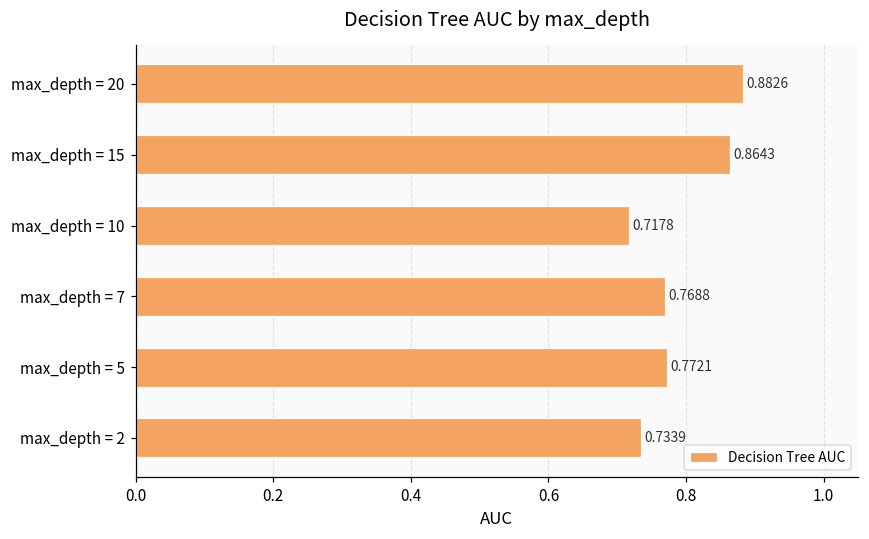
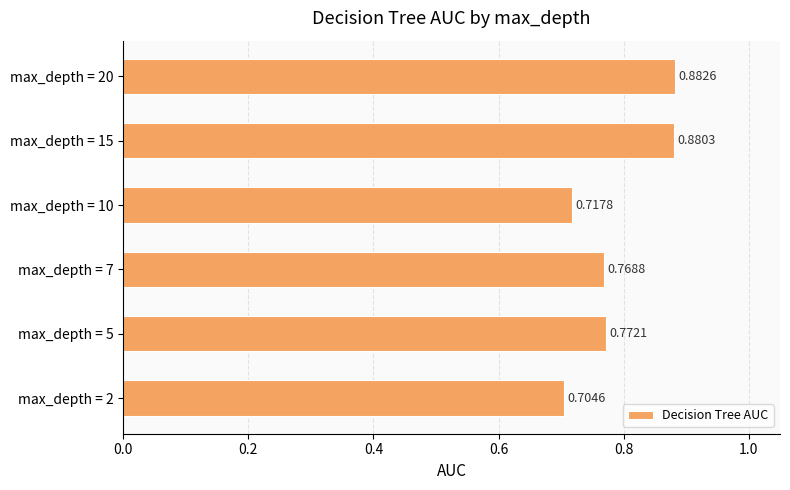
max_depth = 15: 0.8643 -> 0.8803
max_depth = 2: 0.7339 -> 0.7046
